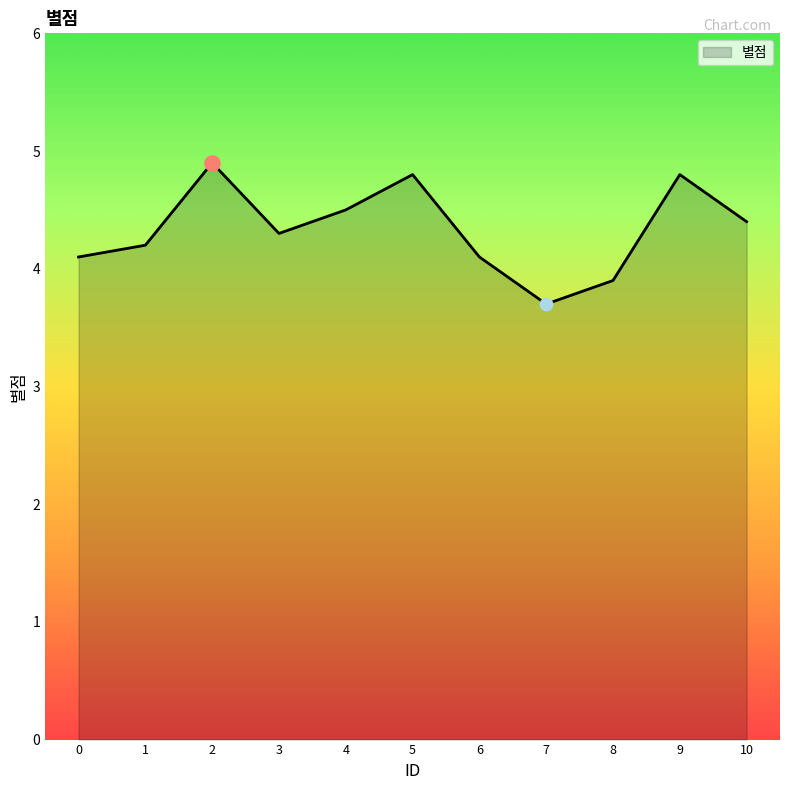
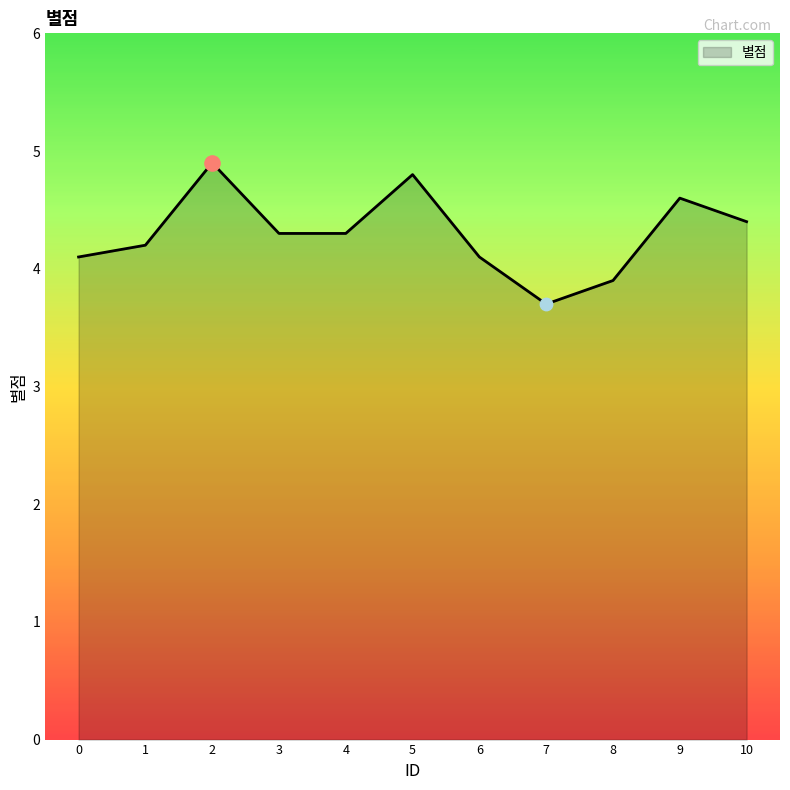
별점, 4: 4.5 -> 4.3
별점, 9: 4.8 -> 4.6
